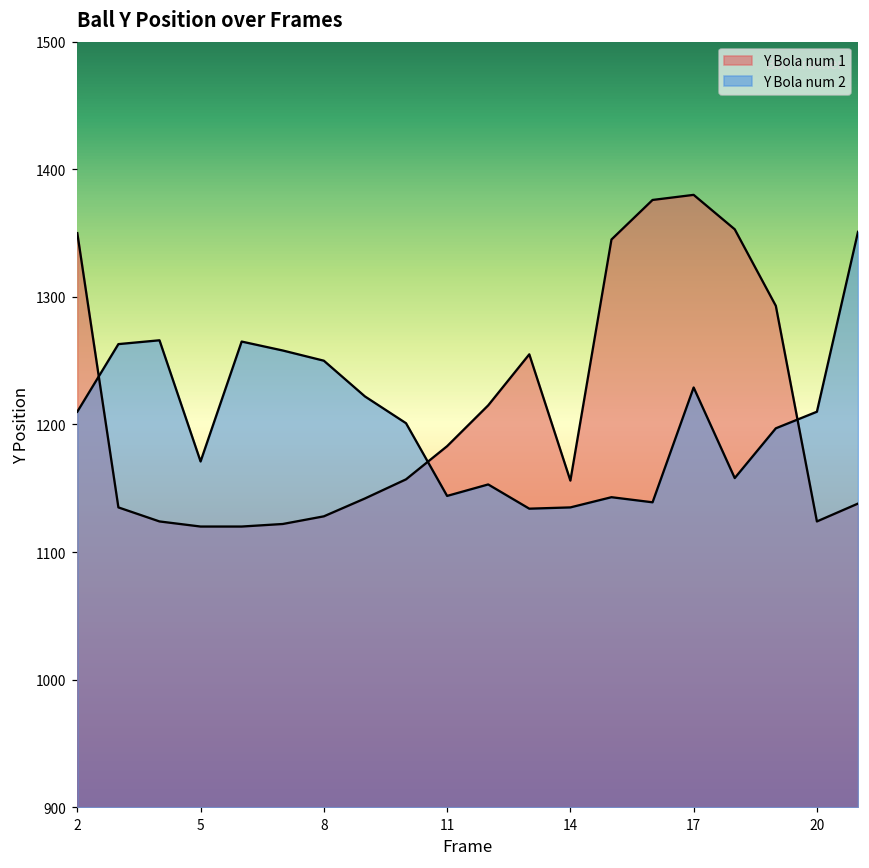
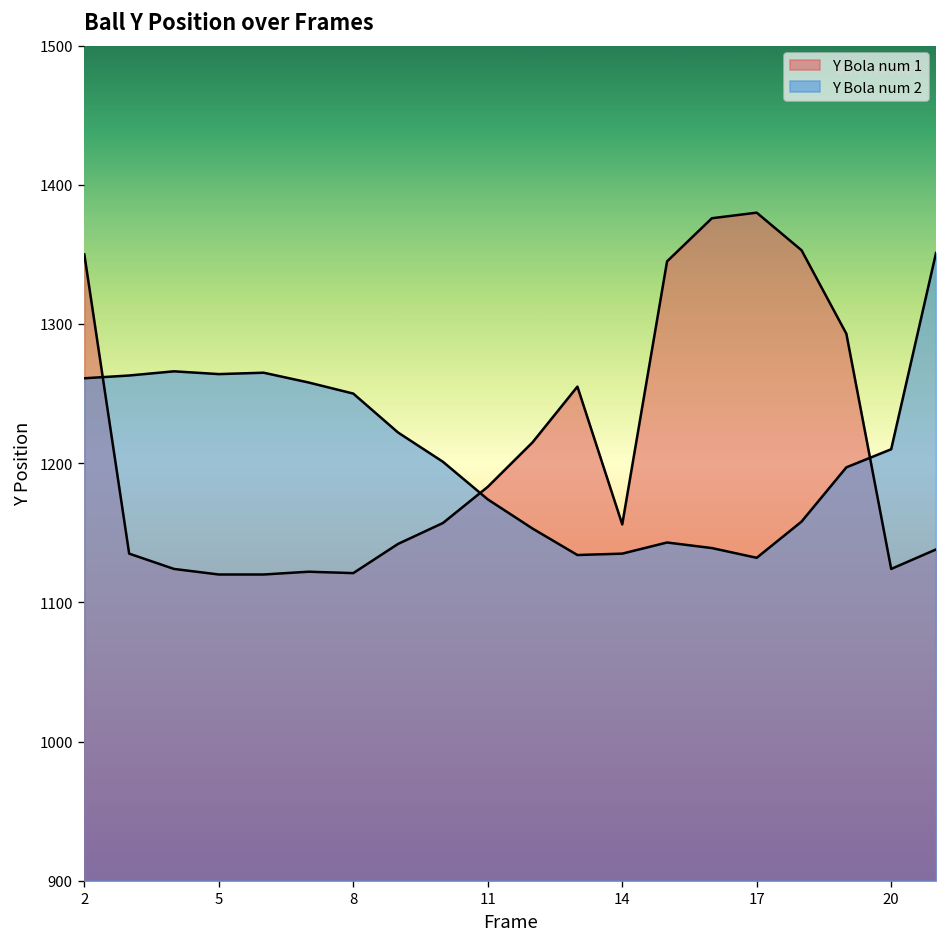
Y Bola num 2, 2: 1210 -> 1261
Y Bola num 2, 5: 1171 -> 1264
Y Bola num 1, 8: 1128 -> 1121
Y Bola num 2, 11: 1144 -> 1174
Y Bola num 2, 17: 1229 -> 1132
